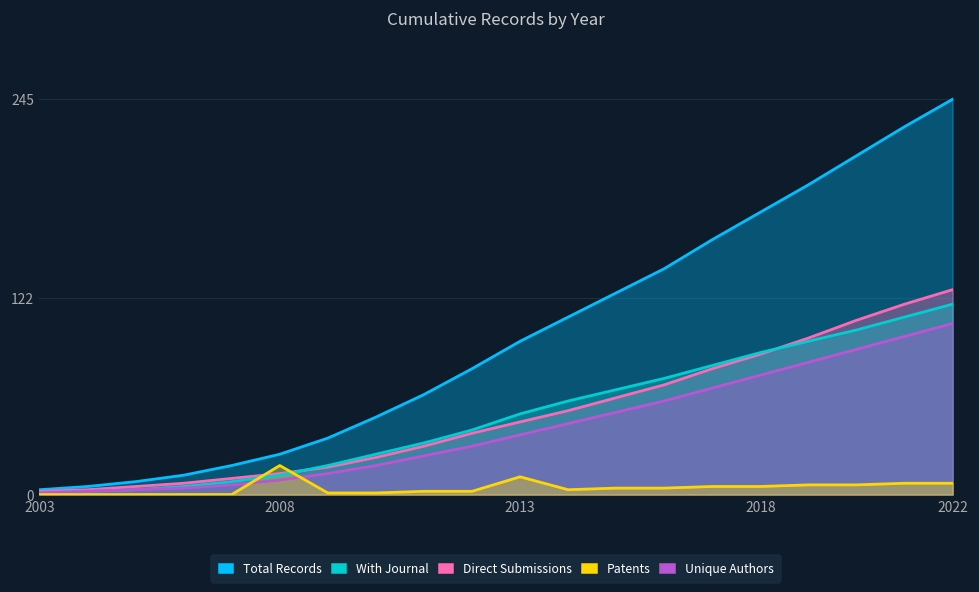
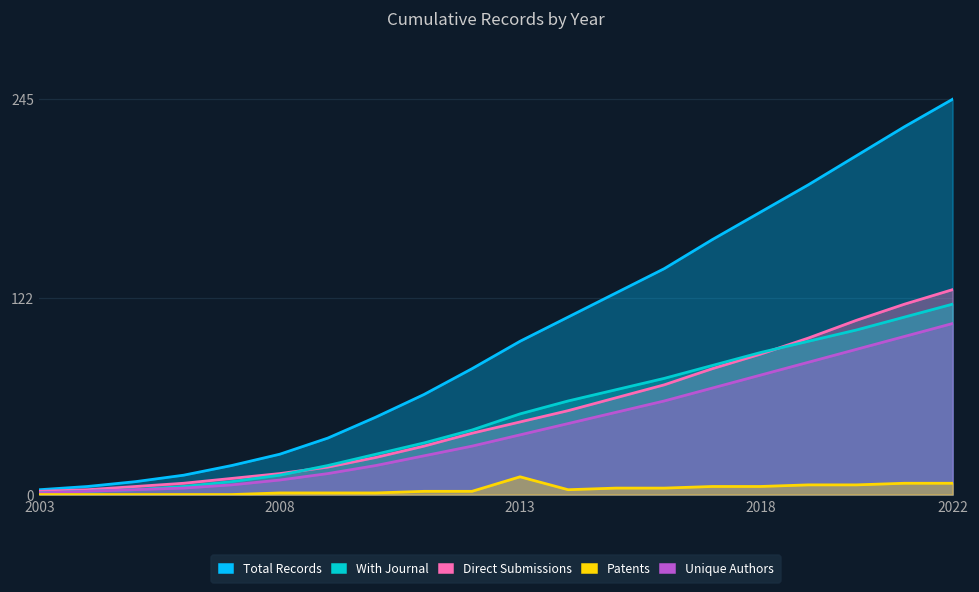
Patents, 2008: 18 -> 1
